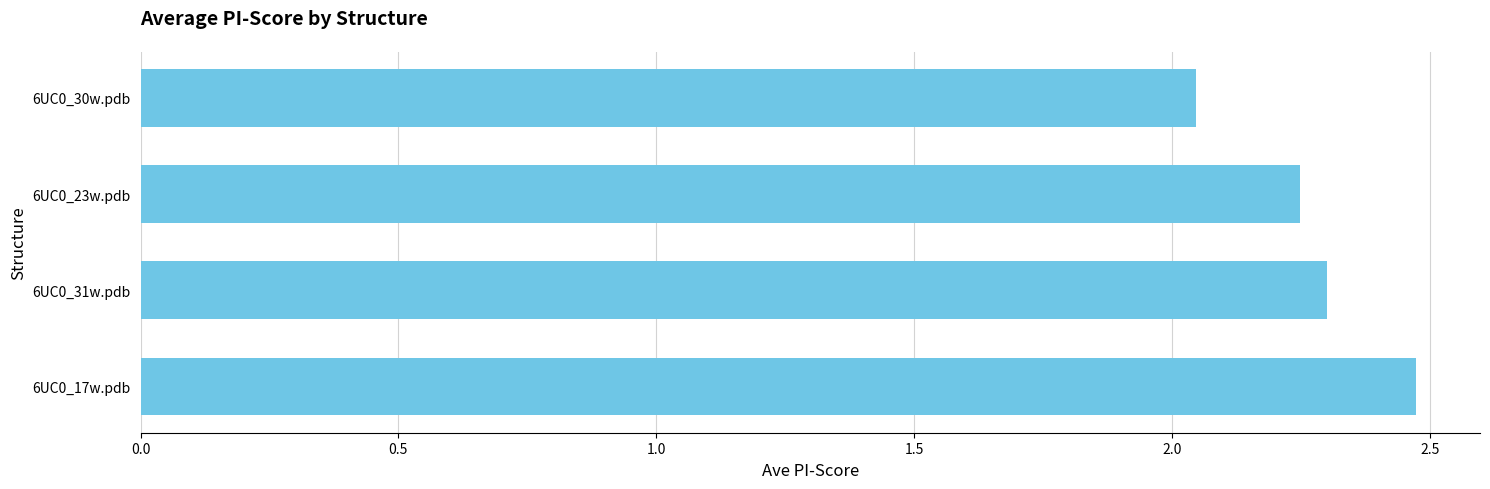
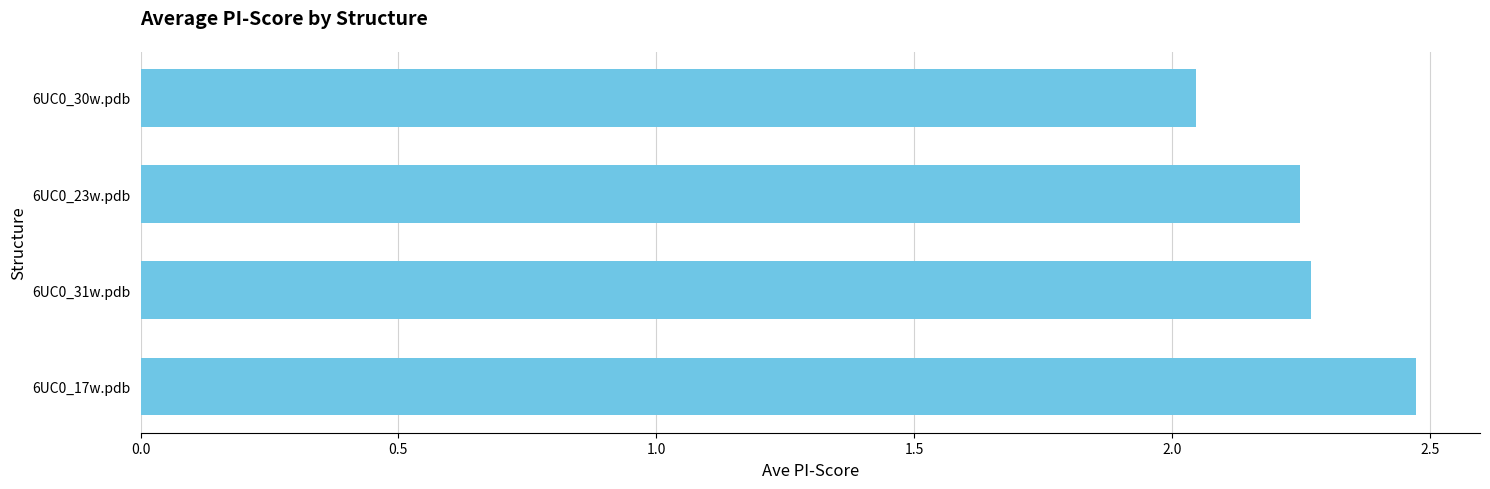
6UC0_31w.pdb: 2.30 -> 2.27
